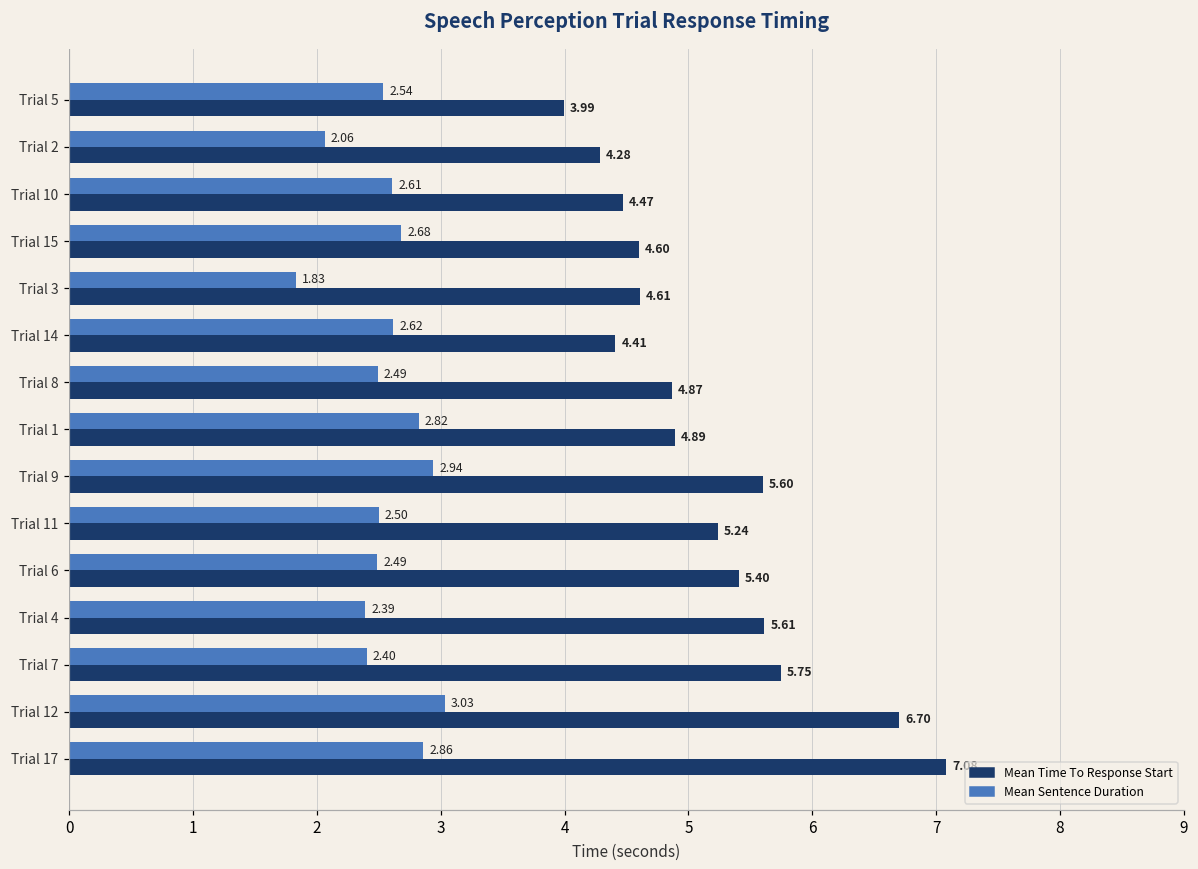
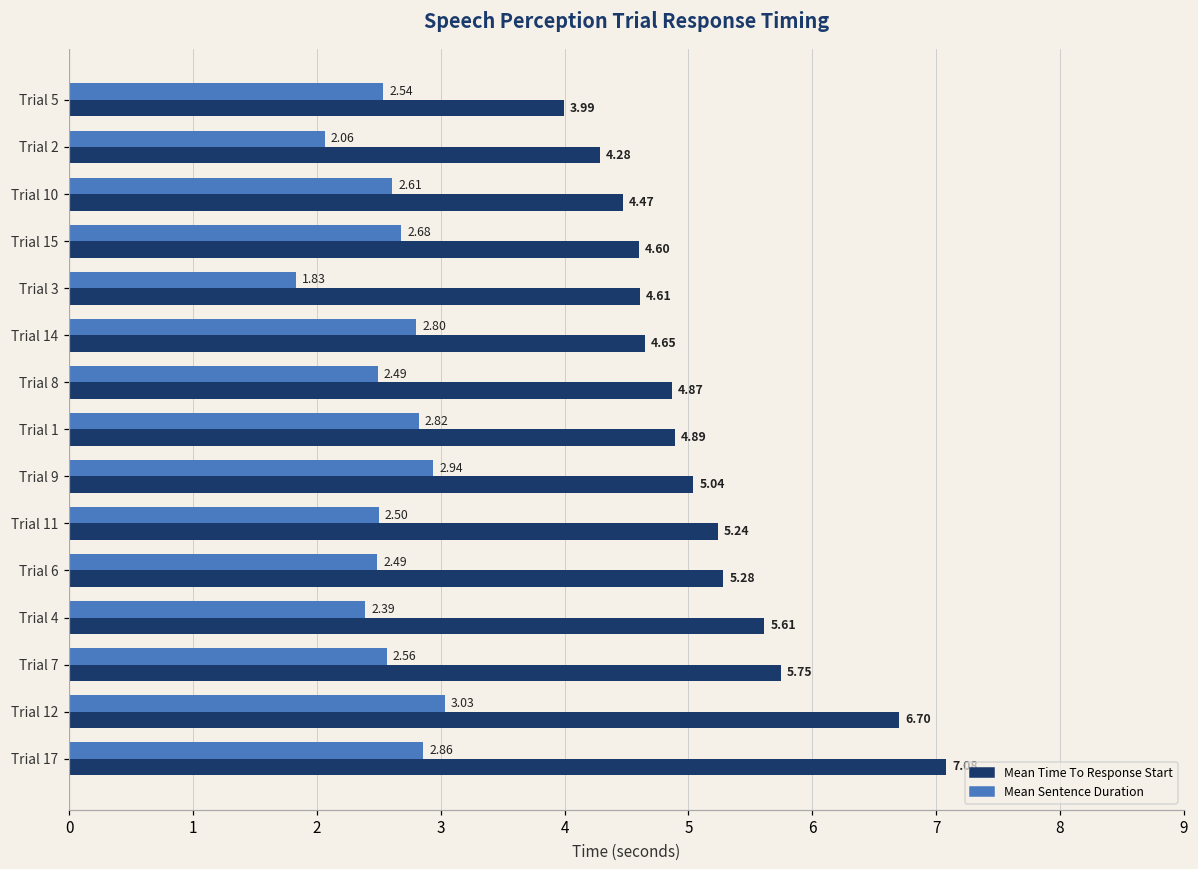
Mean Sentence Duration, Trial 14: 2.62 -> 2.80
Mean Time To Response Start, Trial 14: 4.41 -> 4.65
Mean Time To Response Start, Trial 9: 5.60 -> 5.04
Mean Time To Response Start, Trial 6: 5.40 -> 5.28
Mean Sentence Duration, Trial 7: 2.40 -> 2.56
